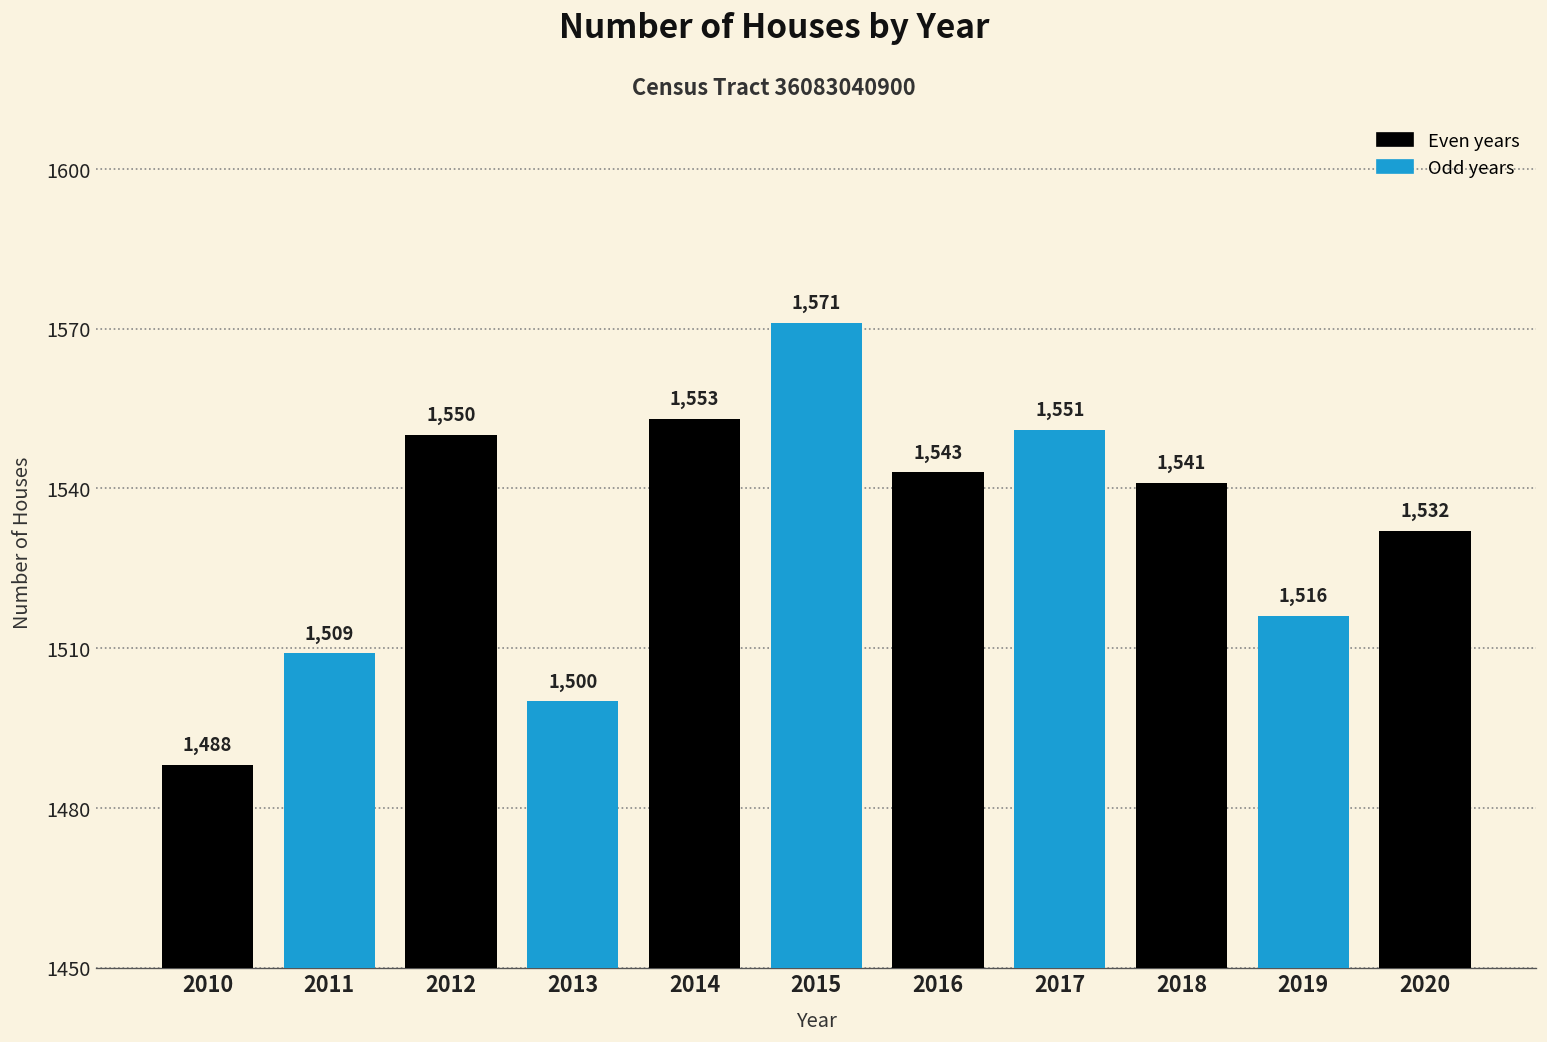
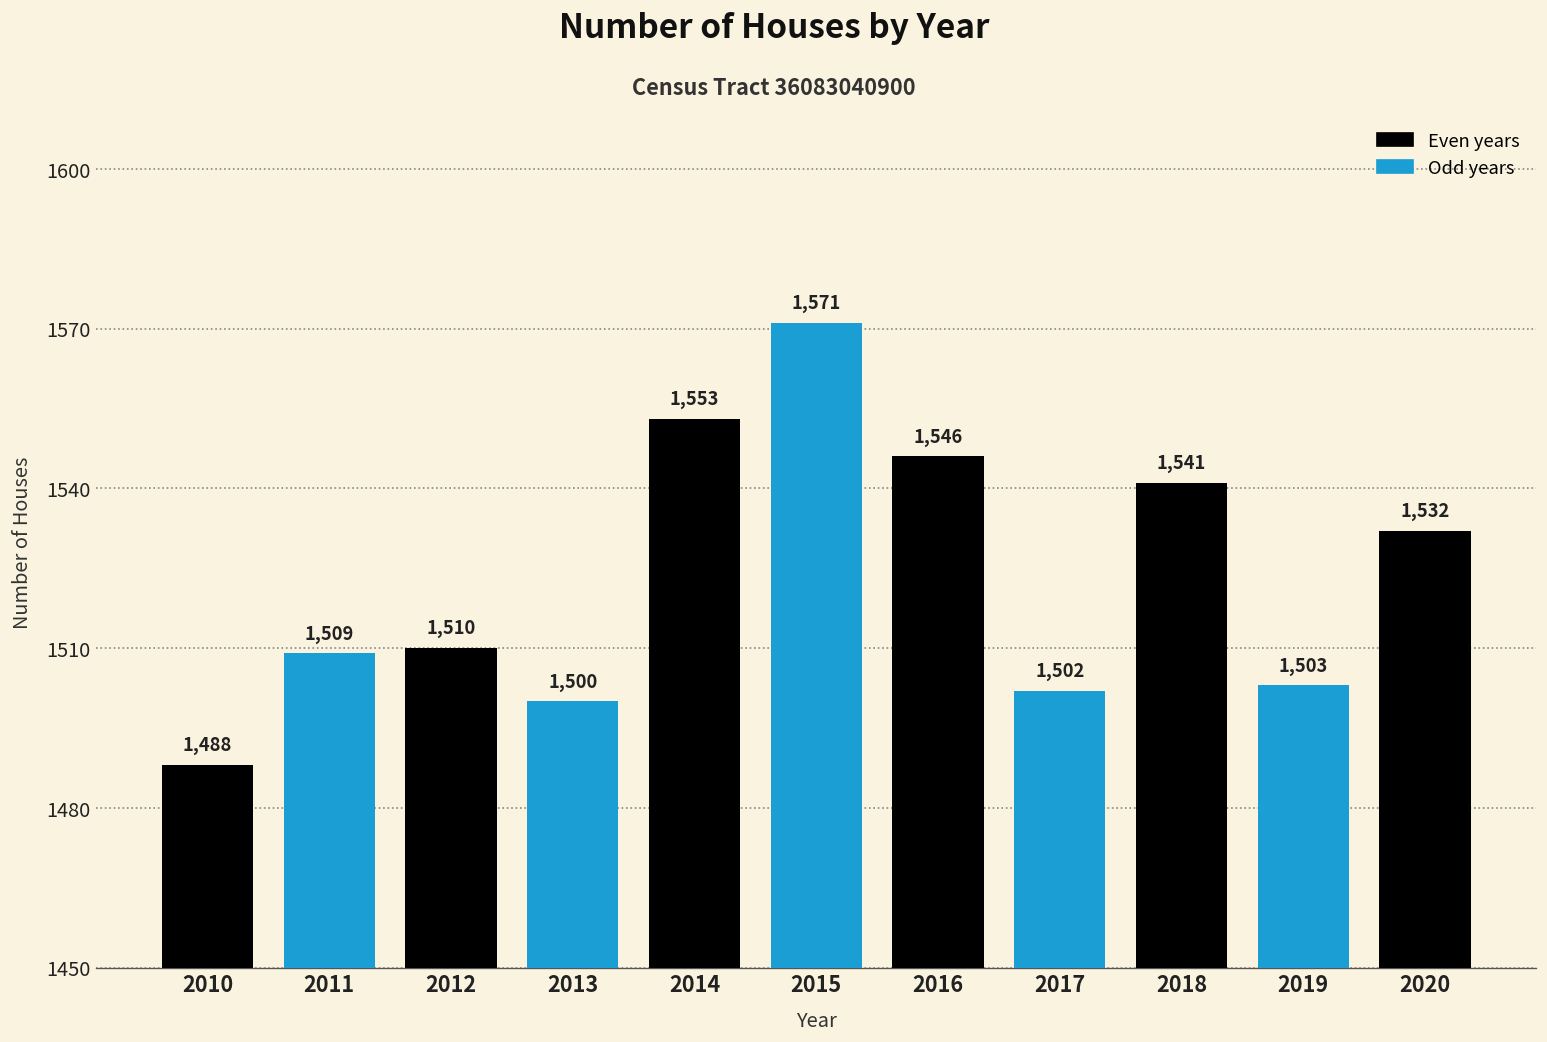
2012: 1,550 -> 1,510
2016: 1,543 -> 1,546
2017: 1,551 -> 1,502
2019: 1,516 -> 1,503
